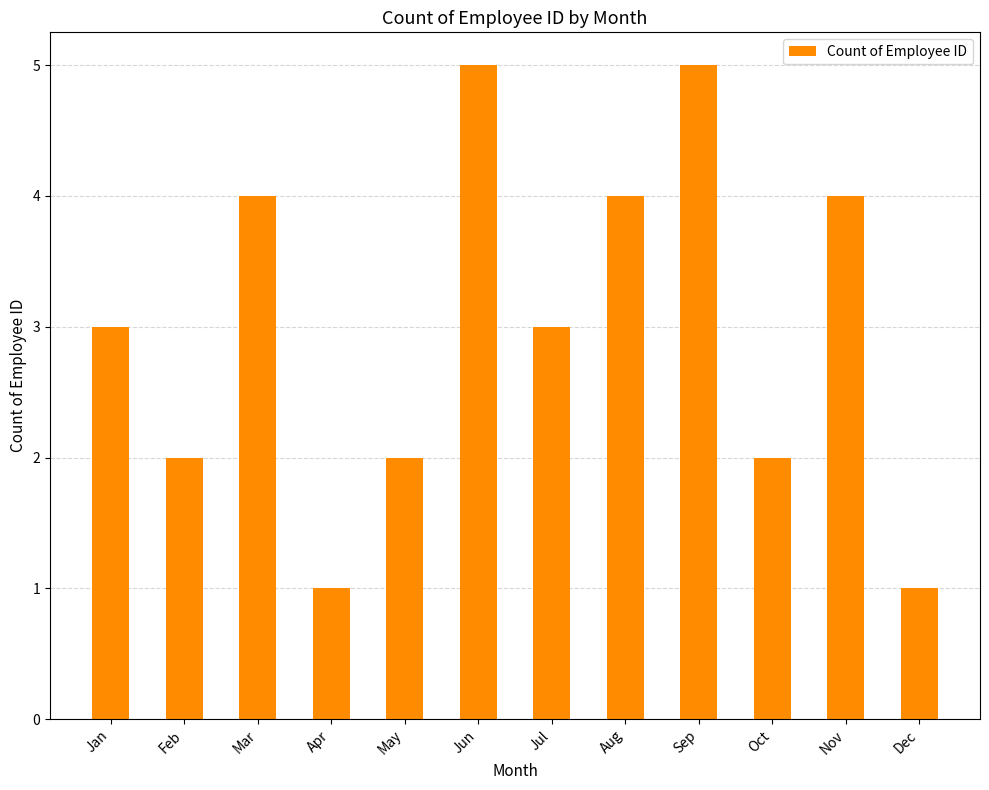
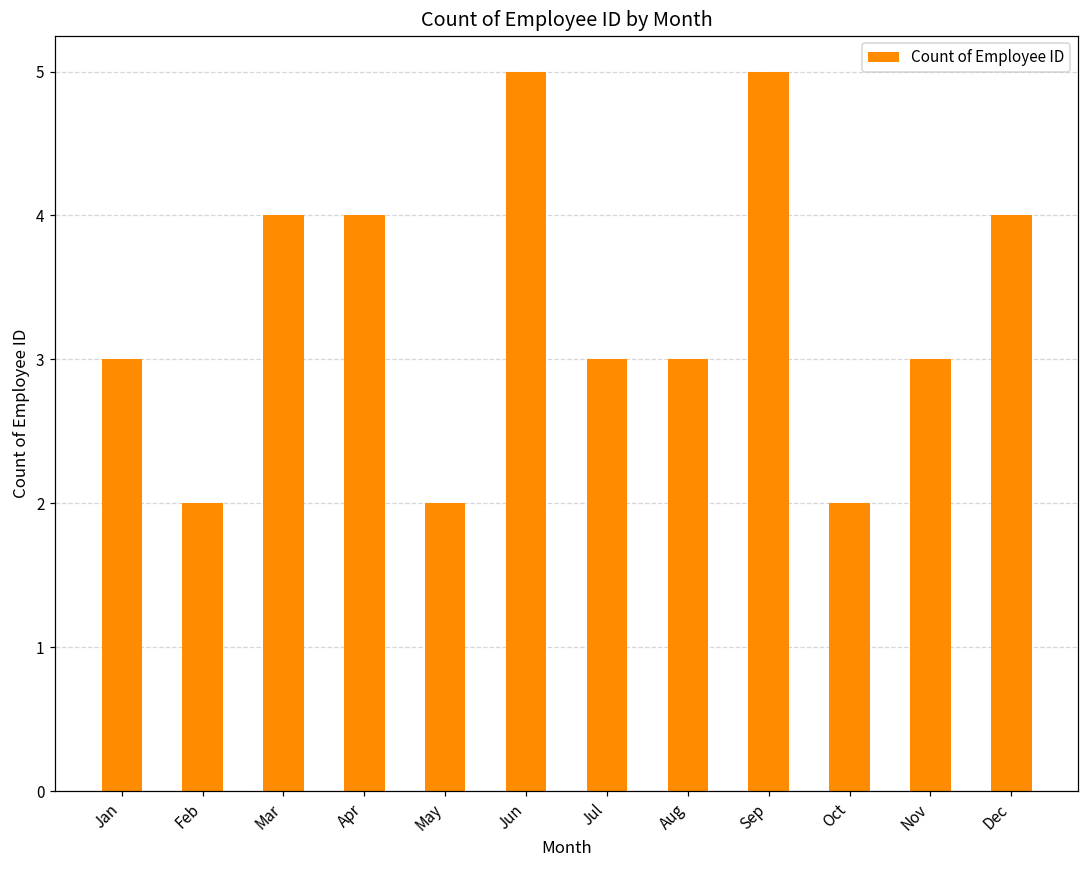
Apr: 1 -> 4
Aug: 4 -> 3
Nov: 4 -> 3
Dec: 1 -> 4
